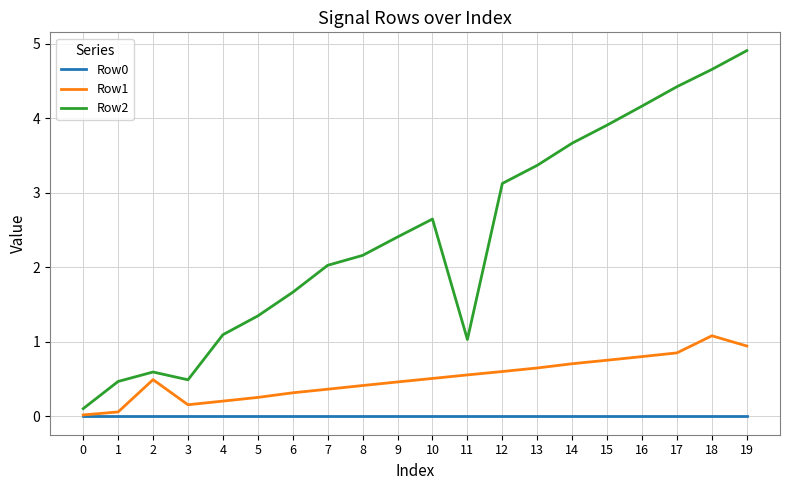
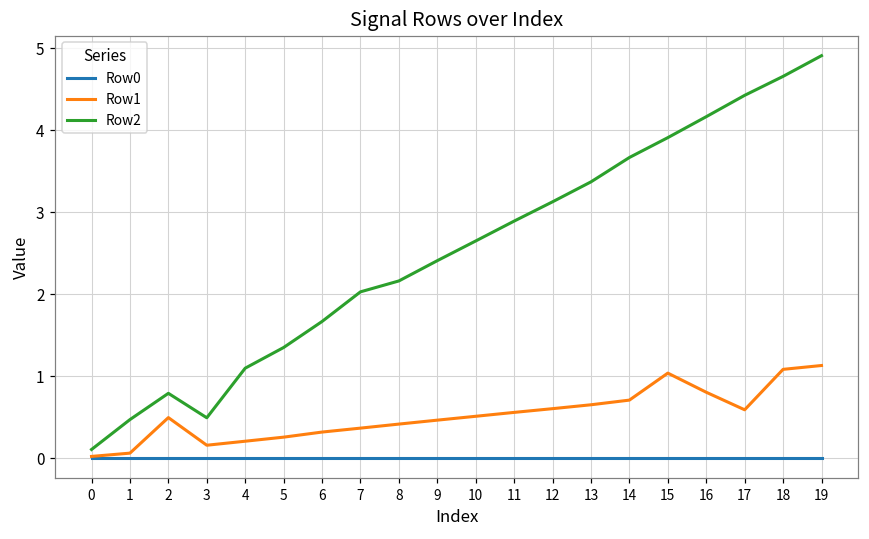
Row2, 2: 0.6 -> 0.8
Row2, 11: 1.0 -> 2.9
Row1, 15: 0.8 -> 1.0
Row1, 17: 0.9 -> 0.6
Row1, 19: 0.9 -> 1.1
